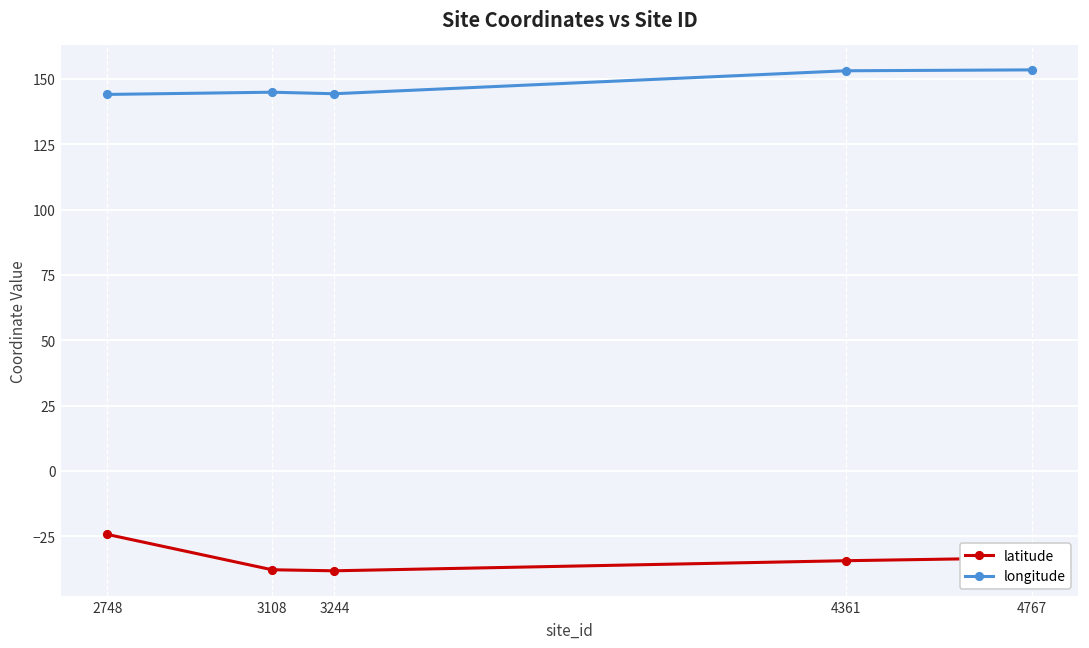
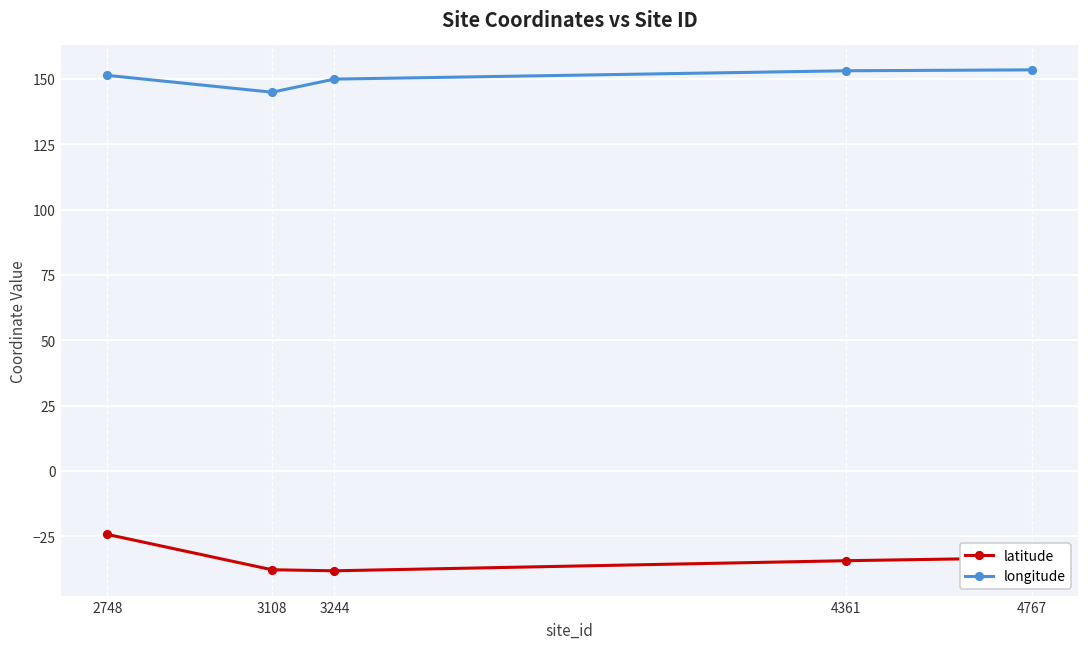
longitude, 2748: 144 -> 151
longitude, 3244: 144 -> 150
